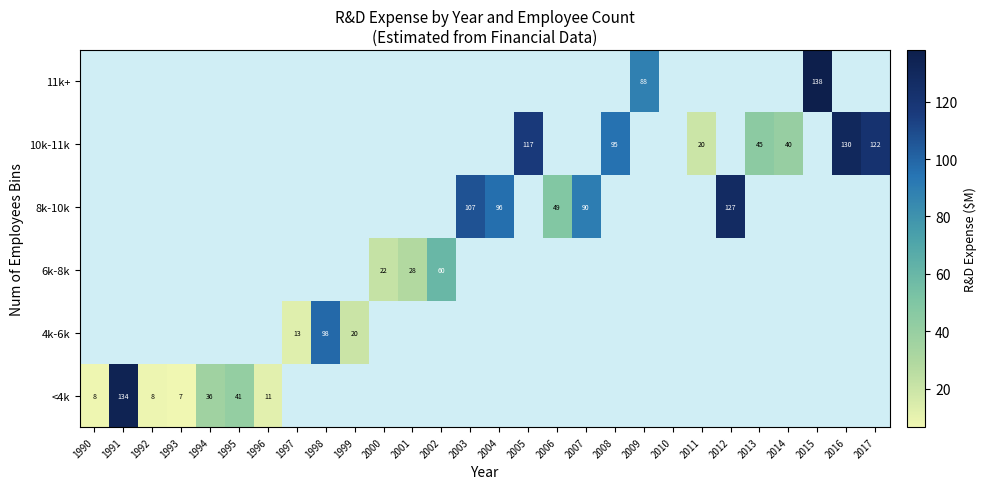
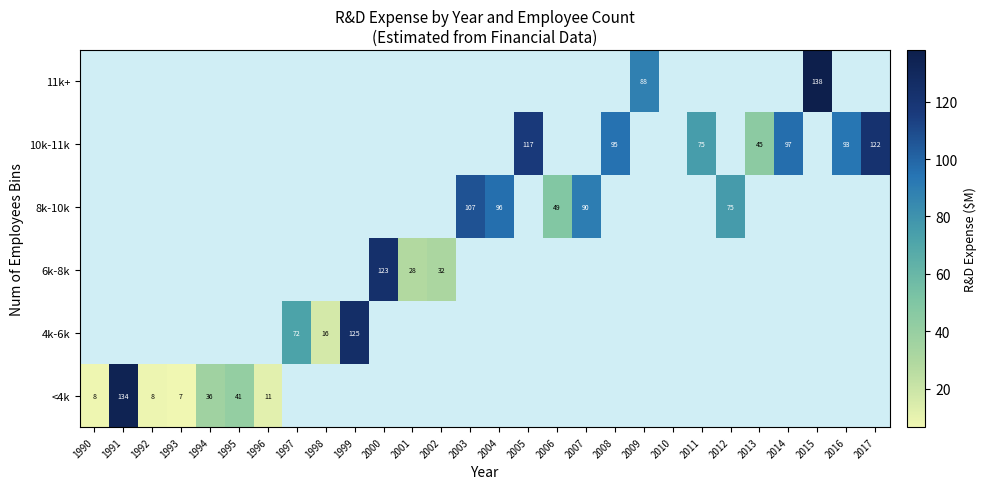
10k-11k, 2011: 20 -> 75
10k-11k, 2014: 40 -> 97
10k-11k, 2016: 130 -> 93
8k-10k, 2012: 127 -> 75
6k-8k, 2000: 22 -> 123
6k-8k, 2002: 60 -> 32
4k-6k, 1997: 13 -> 72
4k-6k, 1998: 98 -> 16
4k-6k, 1999: 20 -> 125
